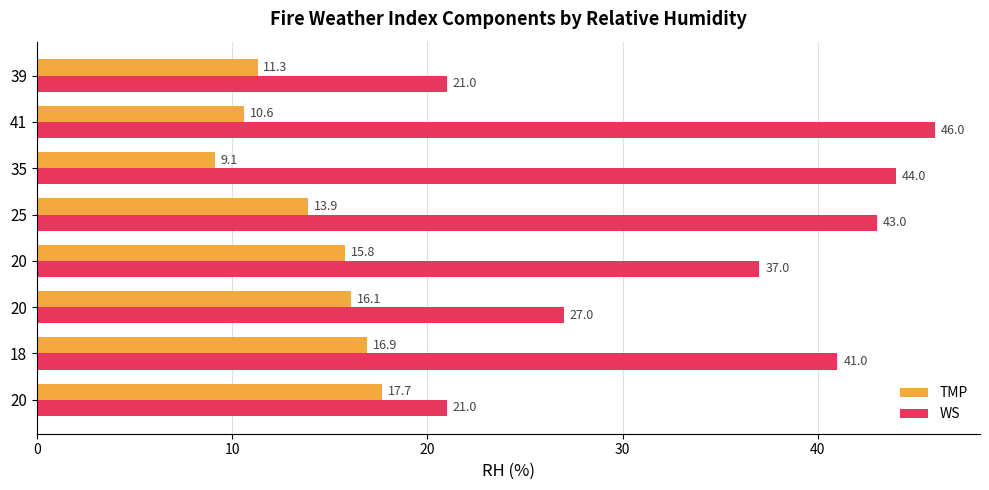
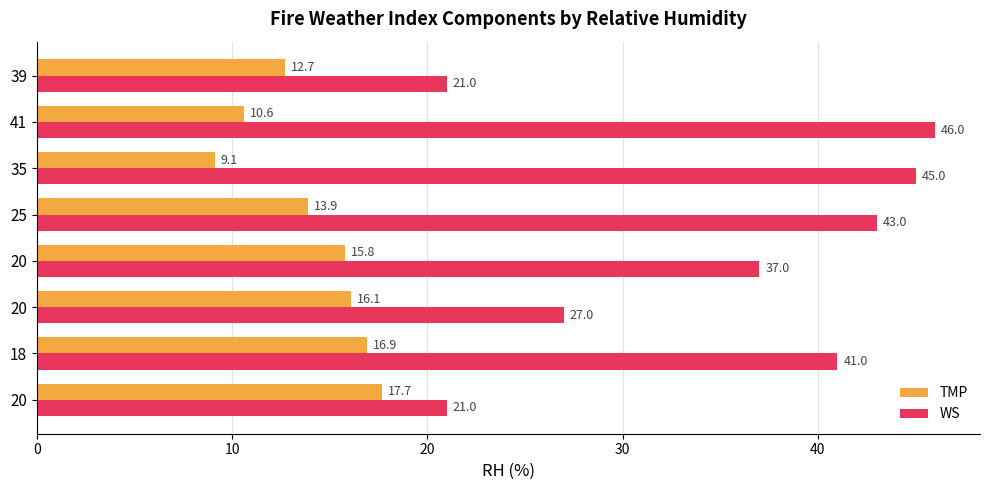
TMP, 39: 11.3 -> 12.7
WS, 35: 44.0 -> 45.0
